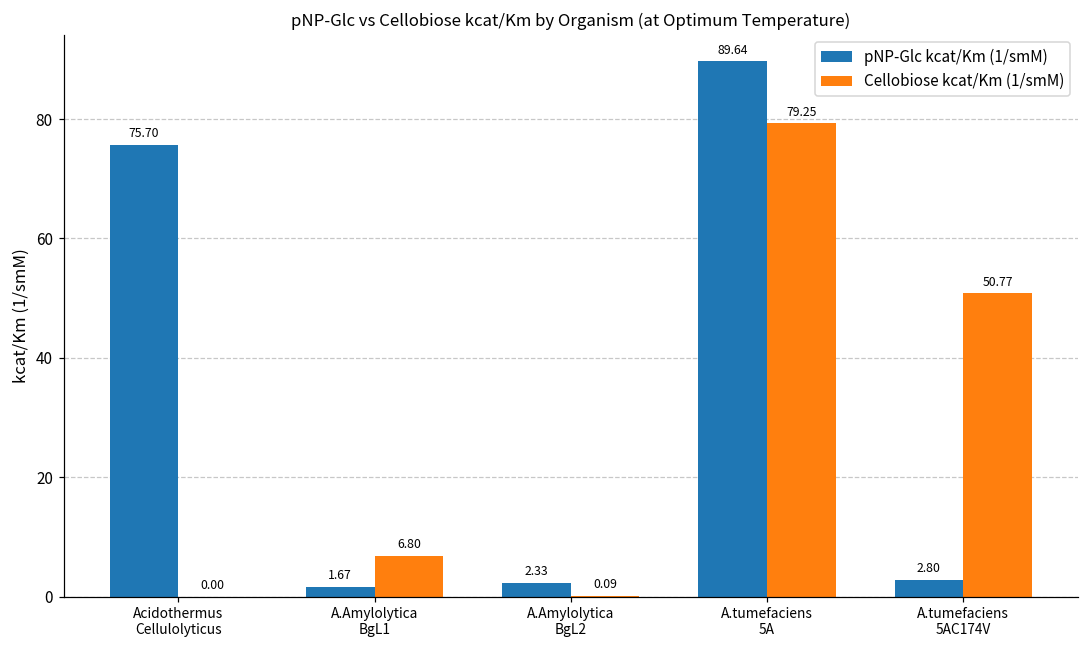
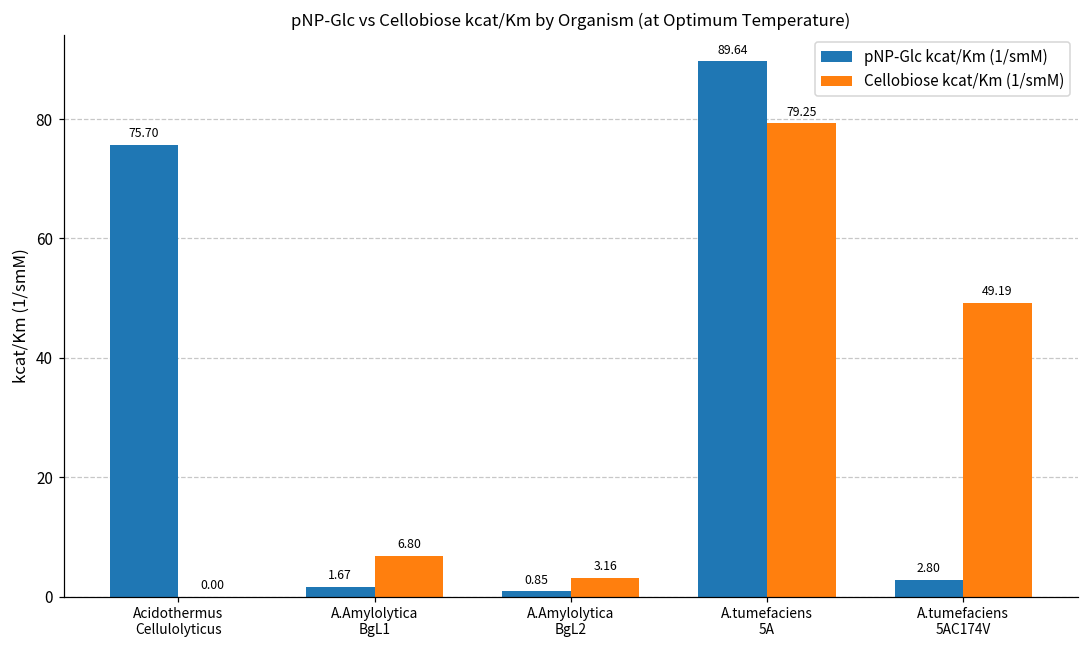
pNP-Glc kcat/Km (1/smM), A.Amylolytica BgL2: 2.33 -> 0.85
Cellobiose kcat/Km (1/smM), A.Amylolytica BgL2: 0.09 -> 3.16
Cellobiose kcat/Km (1/smM), A.tumefaciens 5AC174V: 50.77 -> 49.19
